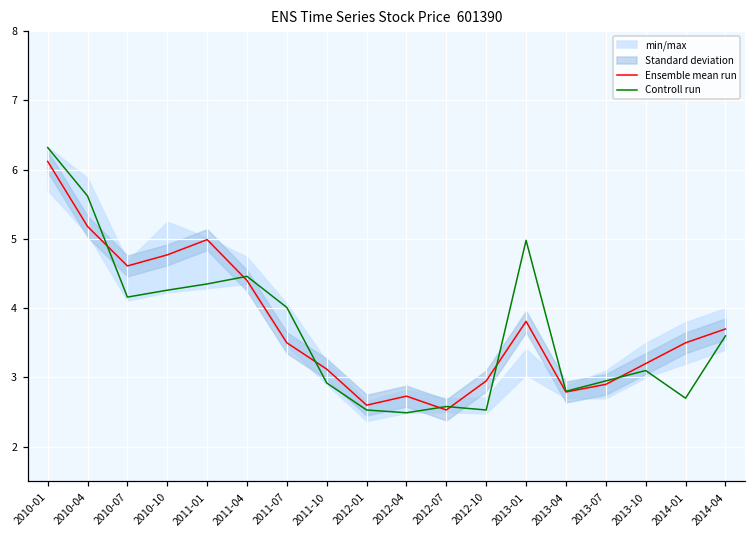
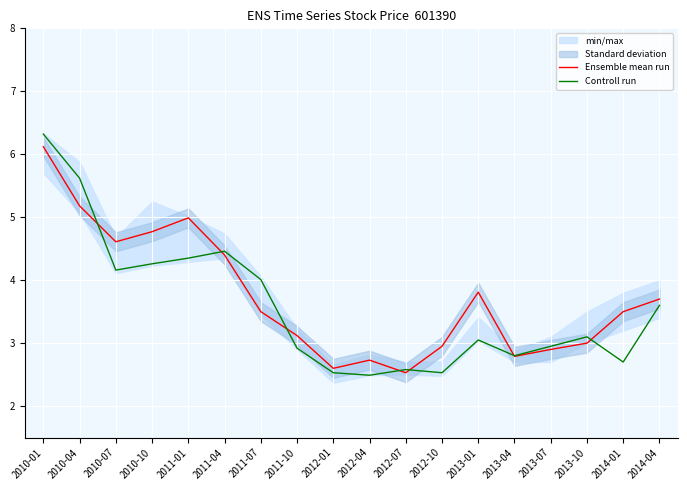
Controll run, 2013-01: 5.0 -> 3.1
Ensemble mean run, 2013-10: 3.2 -> 3.0
